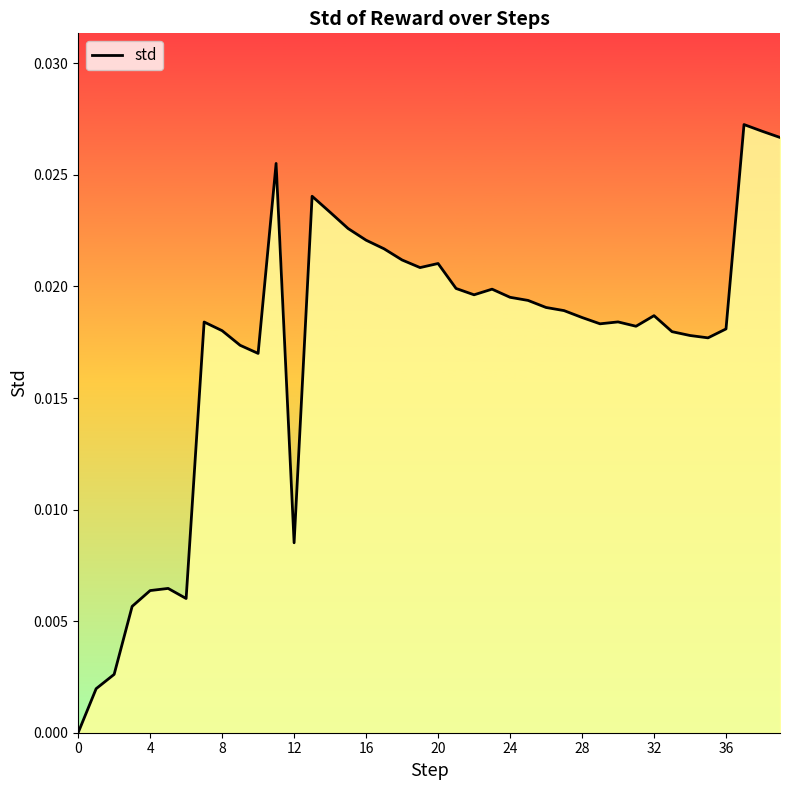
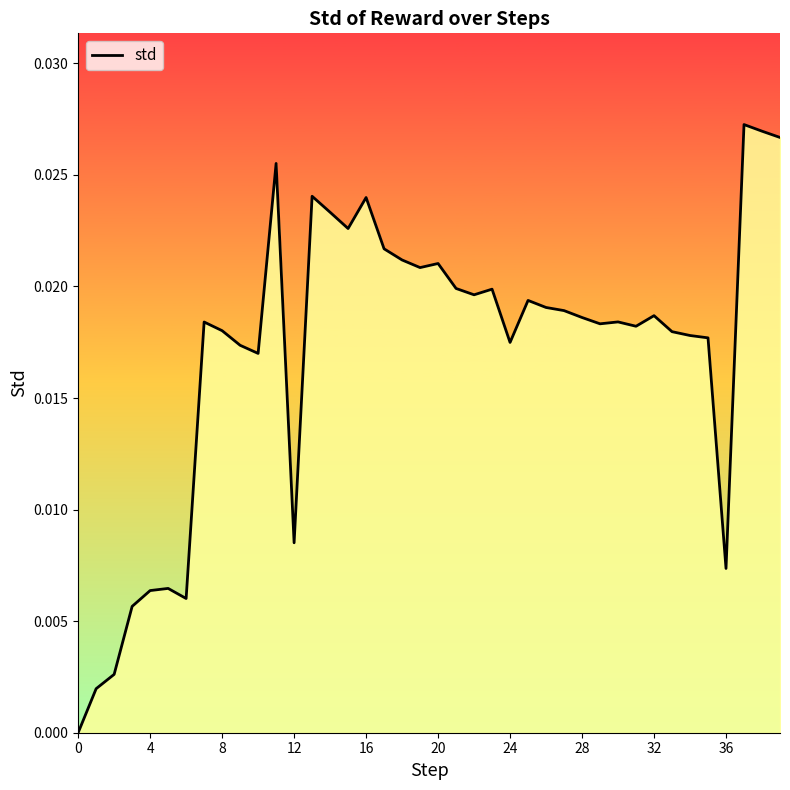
16: 0.0221 -> 0.0240
24: 0.0195 -> 0.0175
36: 0.0181 -> 0.0074
